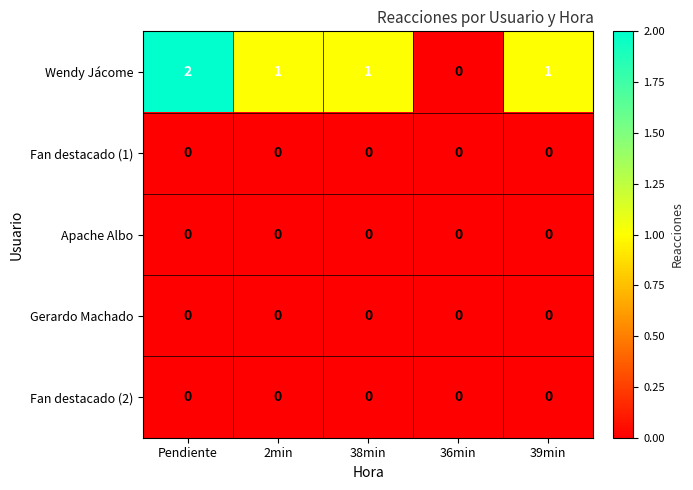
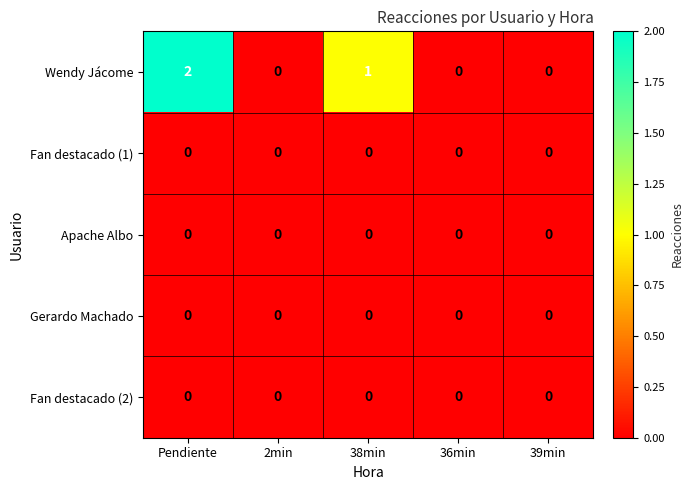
Wendy Jácome, 2min: 1 -> 0
Wendy Jácome, 39min: 1 -> 0
